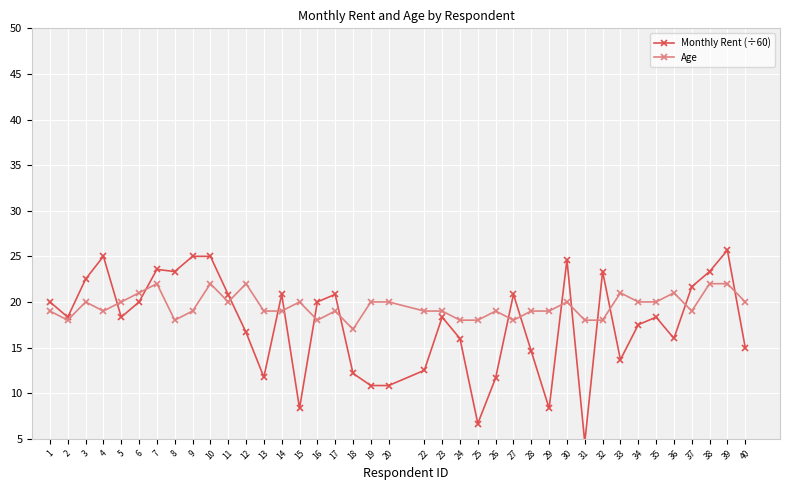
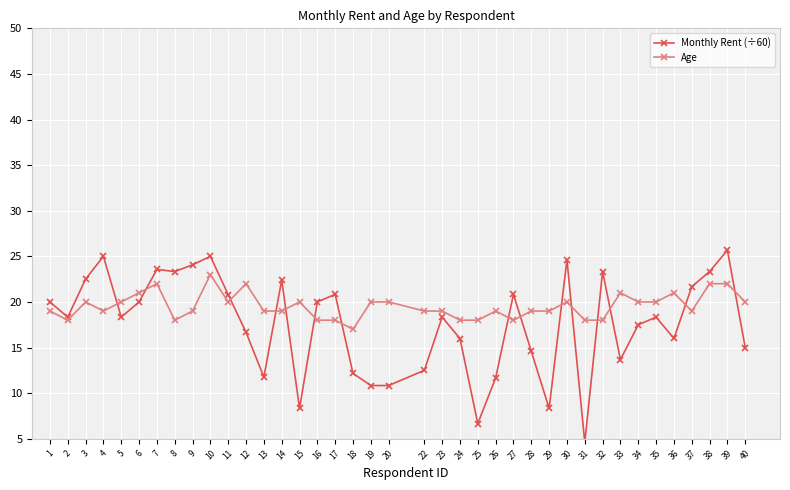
Monthly Rent (÷60), 9: 25 -> 24
Age, 10: 22 -> 23
Monthly Rent (÷60), 14: 21 -> 22
Age, 17: 19 -> 18
